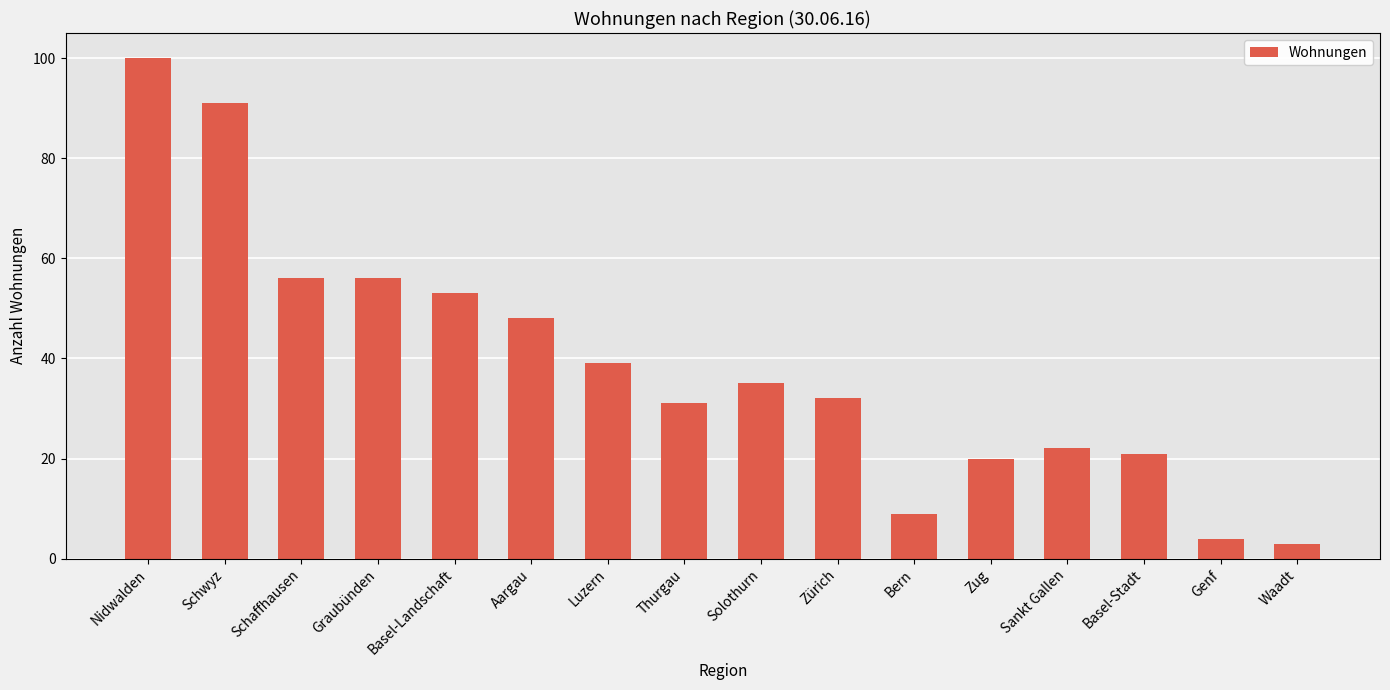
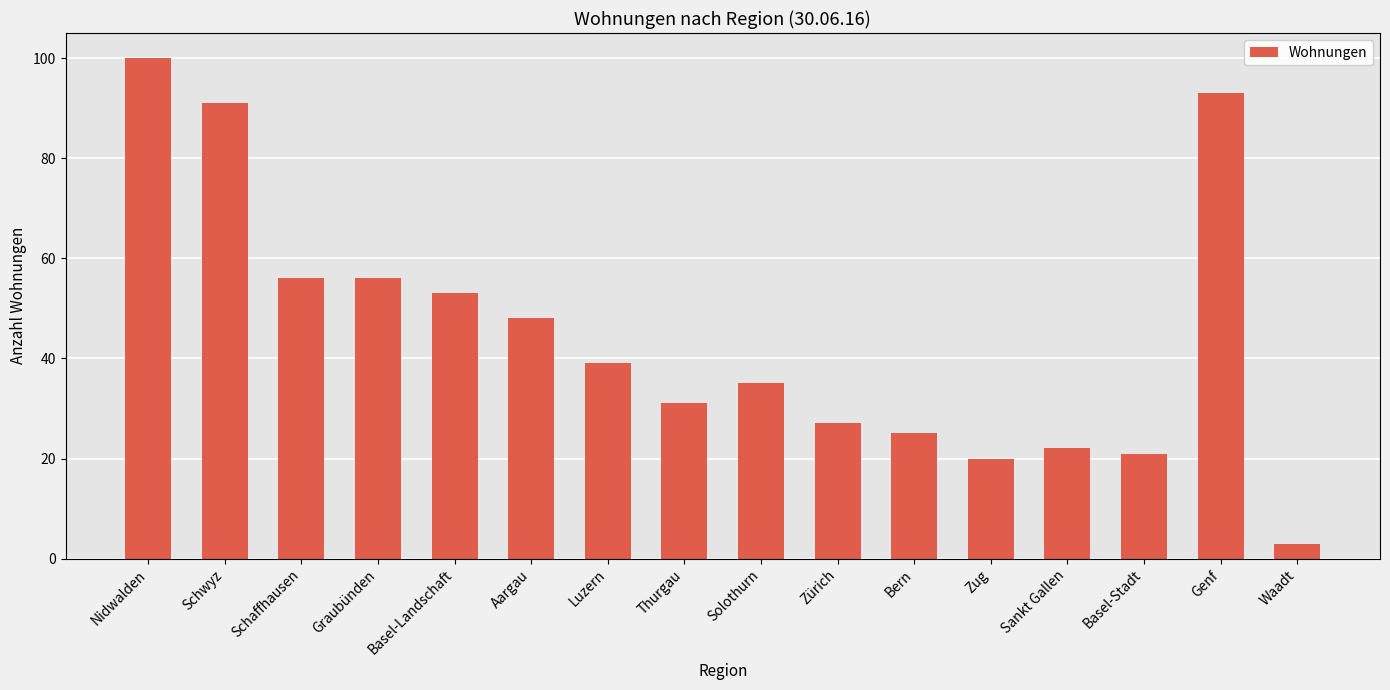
Zürich: 32 -> 27
Bern: 9 -> 25
Genf: 4 -> 93
